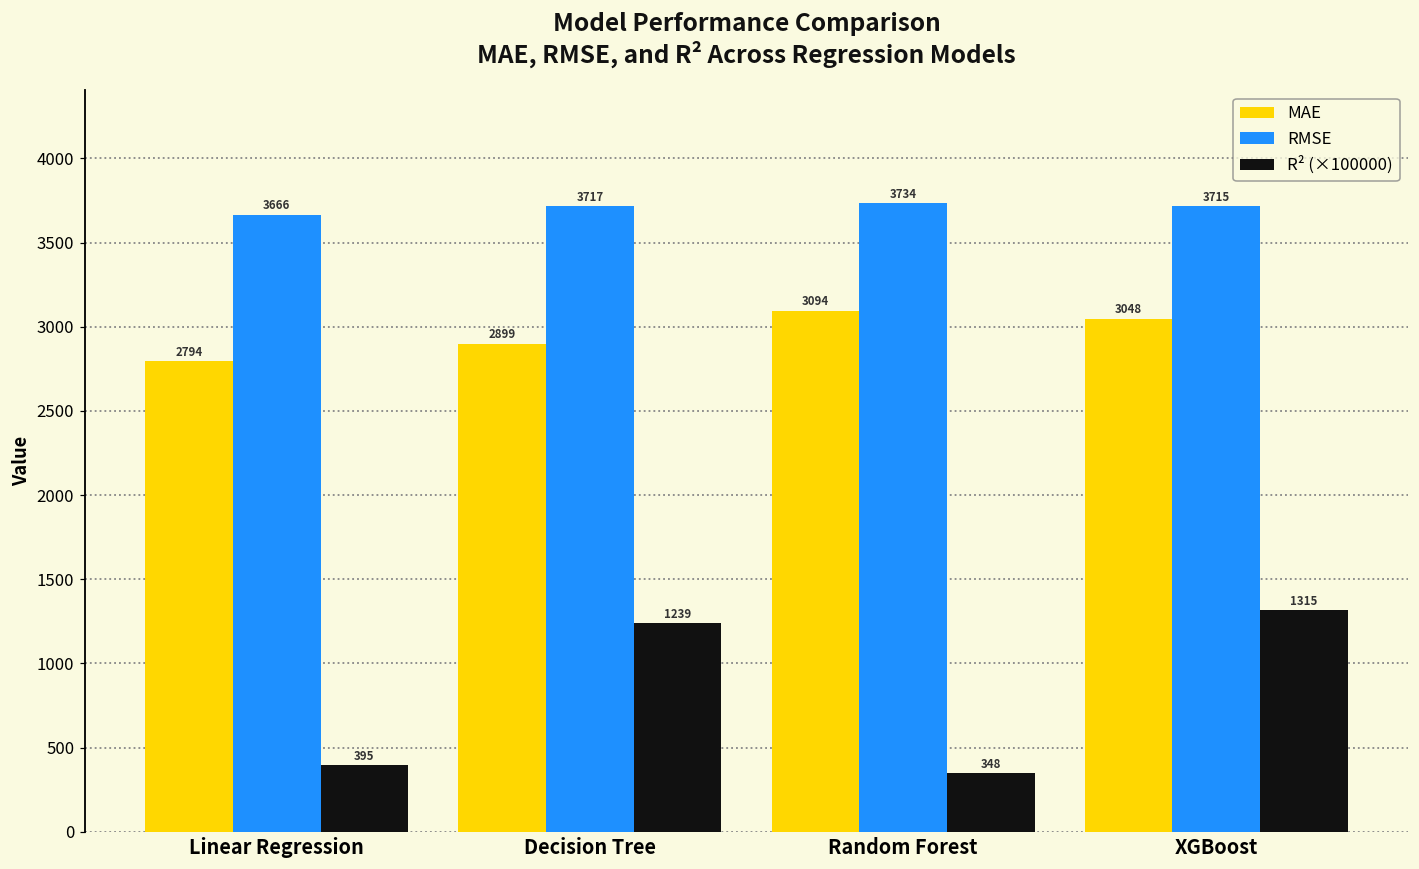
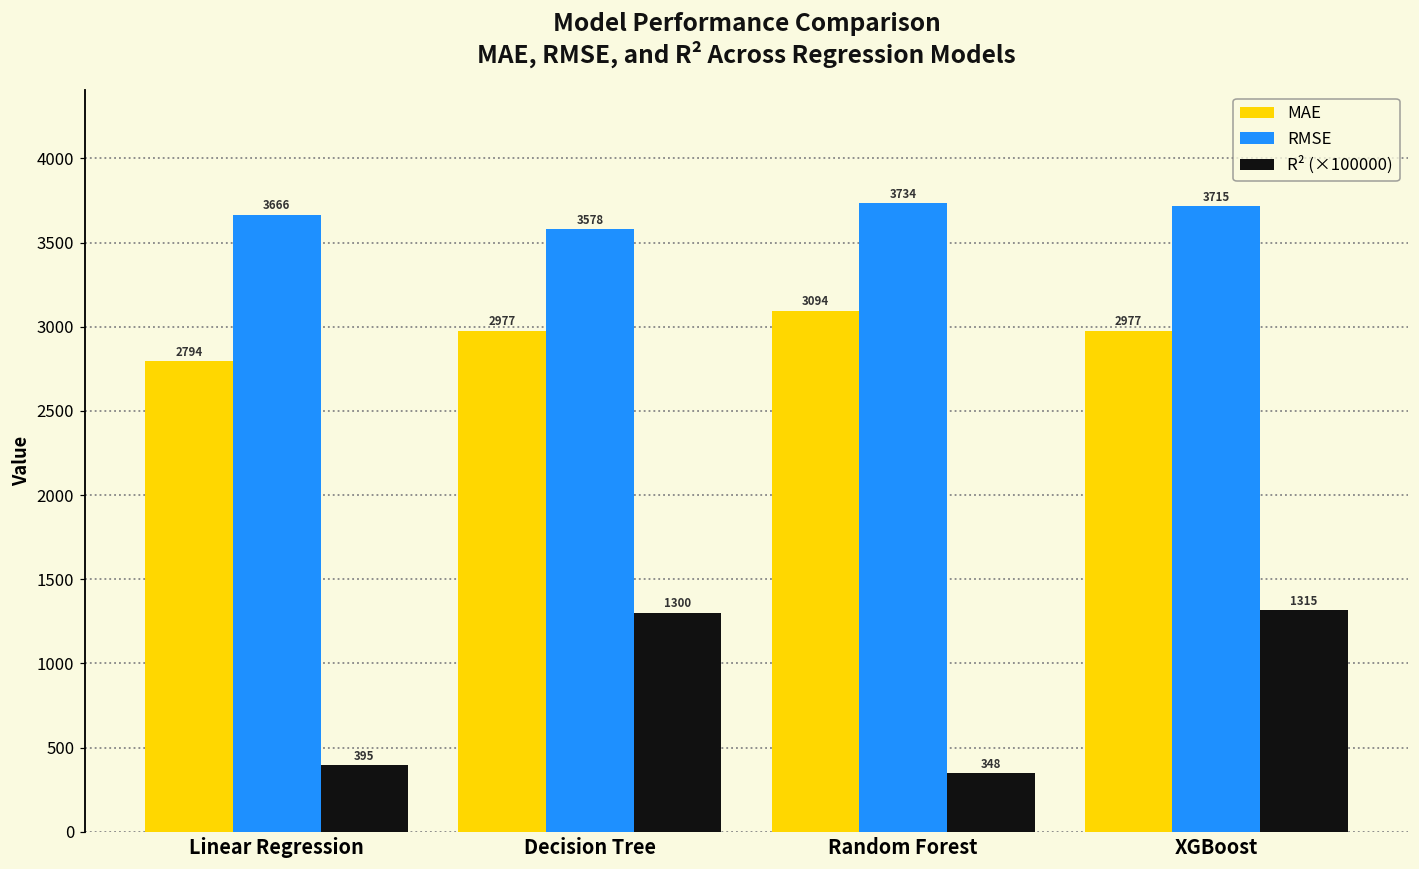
MAE, Decision Tree: 2899 -> 2977
RMSE, Decision Tree: 3717 -> 3578
R² (×100000), Decision Tree: 1239 -> 1300
MAE, XGBoost: 3048 -> 2977
